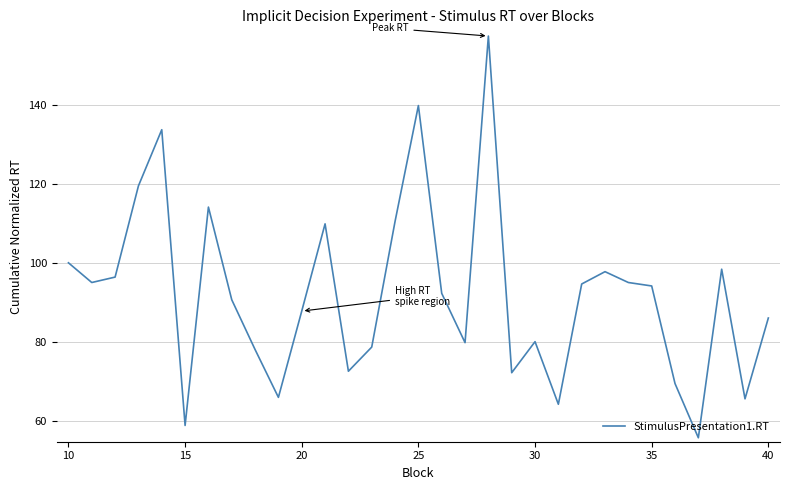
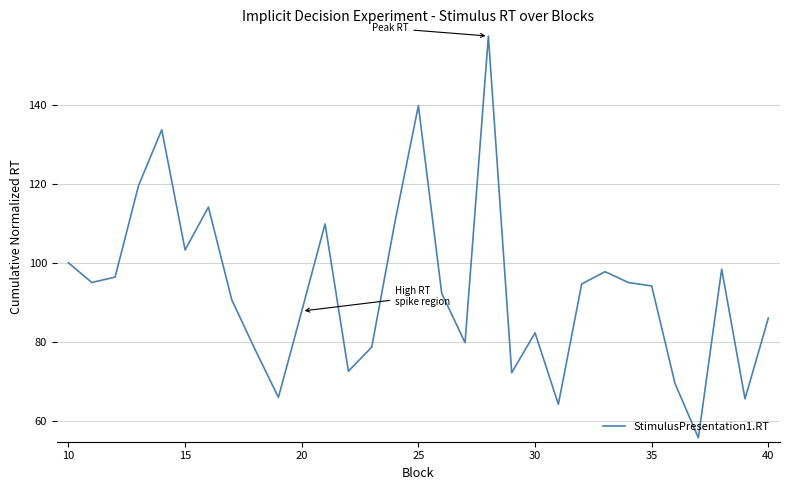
15: 59 -> 103
30: 80 -> 82
